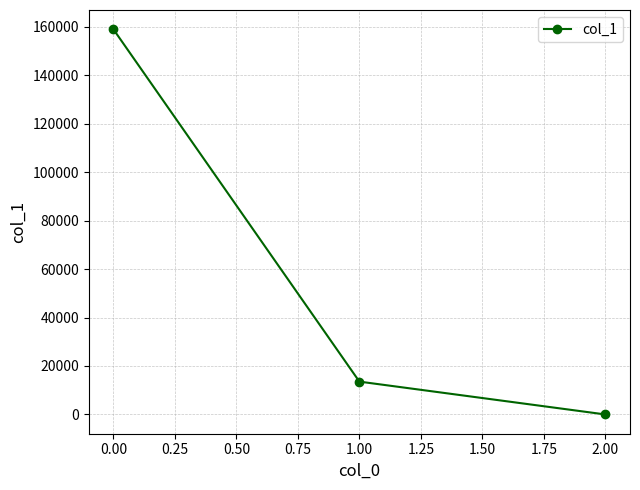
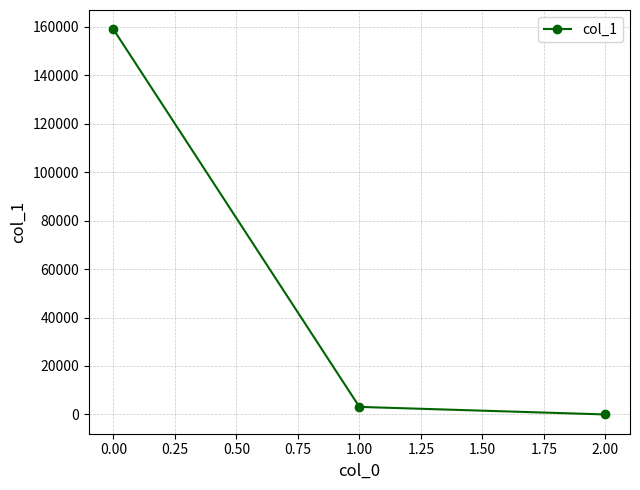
1.00: 14000 -> 3000
